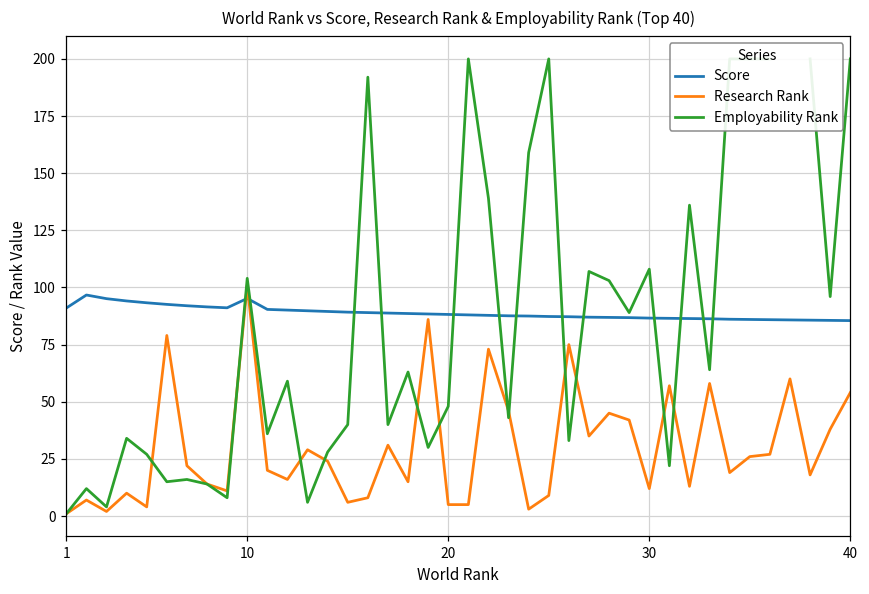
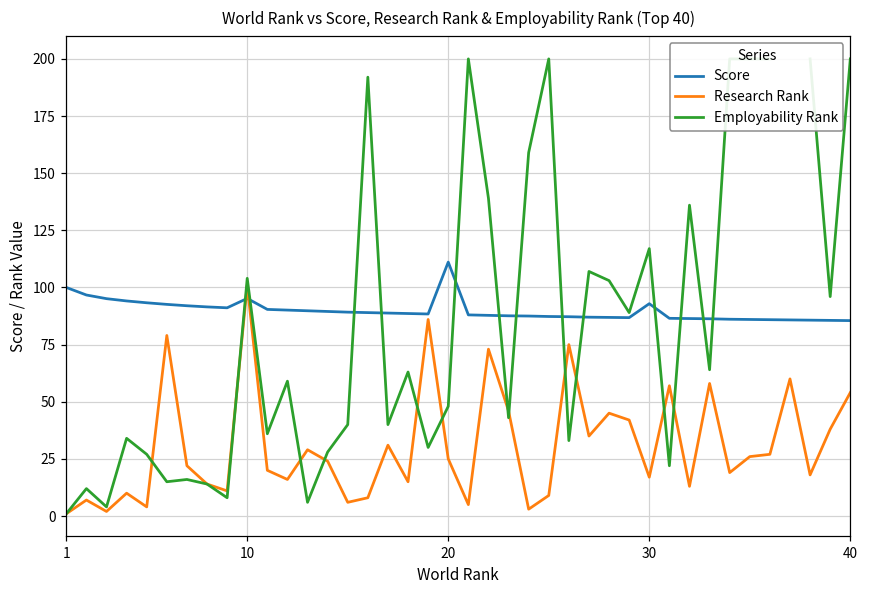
Score, 1: 91 -> 100
Score, 20: 88 -> 111
Research Rank, 20: 5 -> 25
Score, 30: 87 -> 93
Research Rank, 30: 12 -> 17
Employability Rank, 30: 108 -> 117
